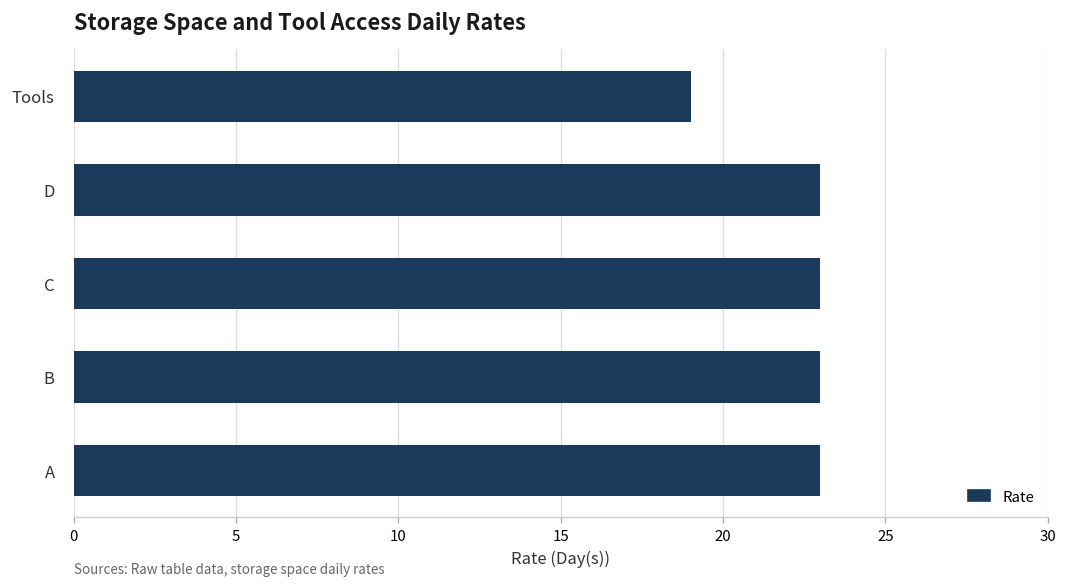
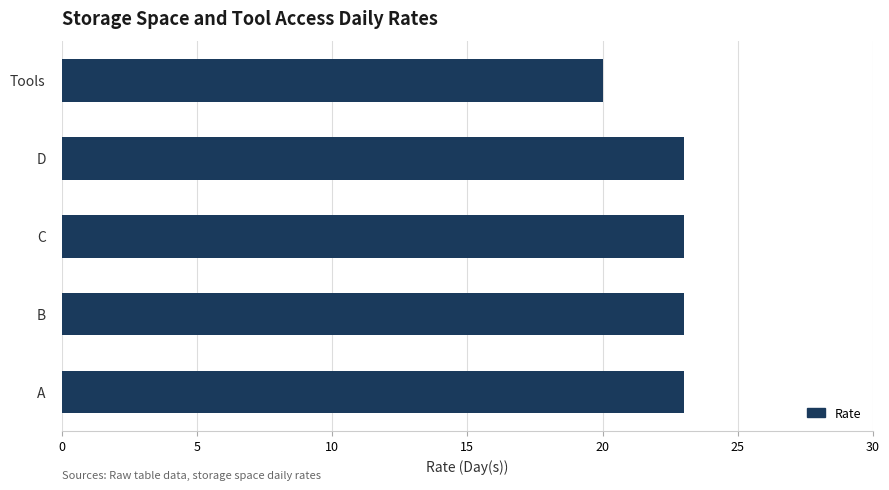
Tools: 19 -> 20
